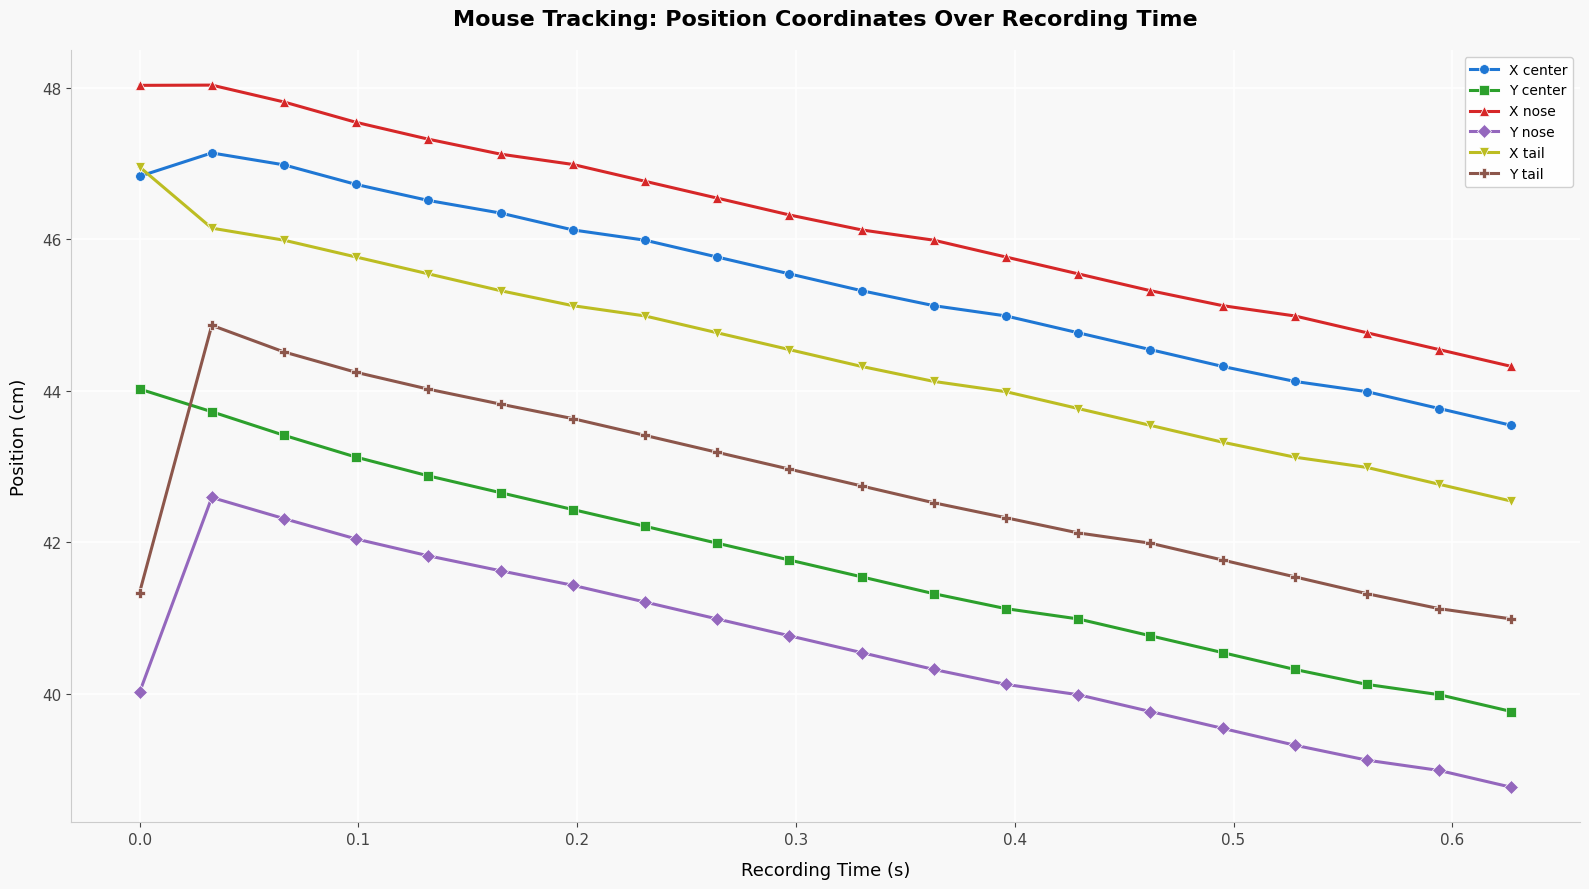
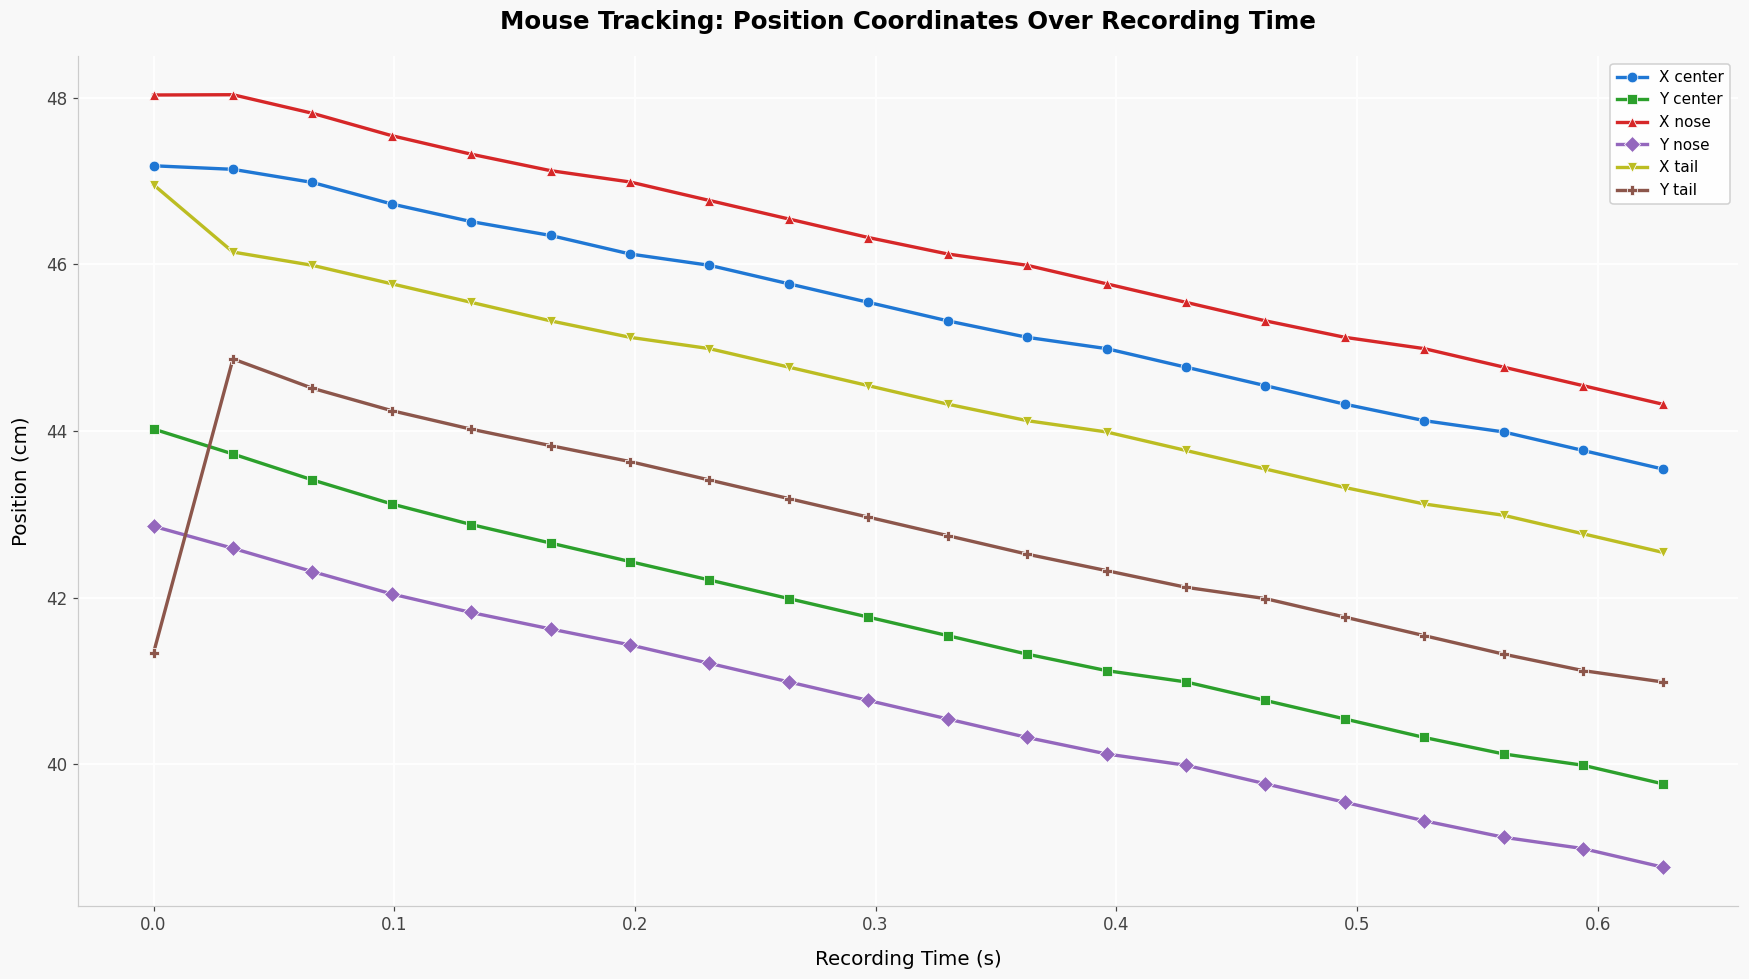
X center, 0.0: 46.8 -> 47.2
Y nose, 0.0: 40.0 -> 42.9
